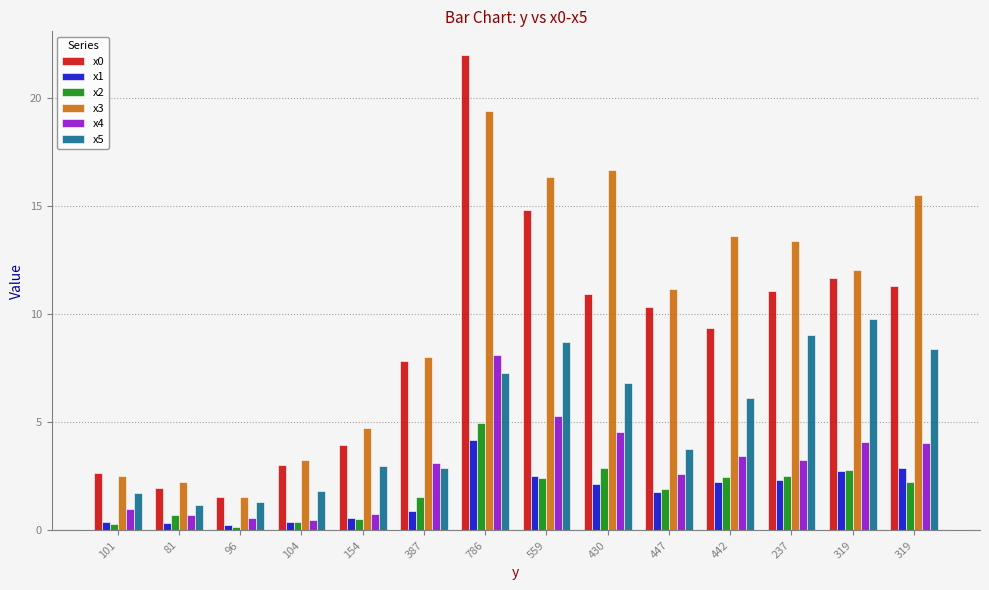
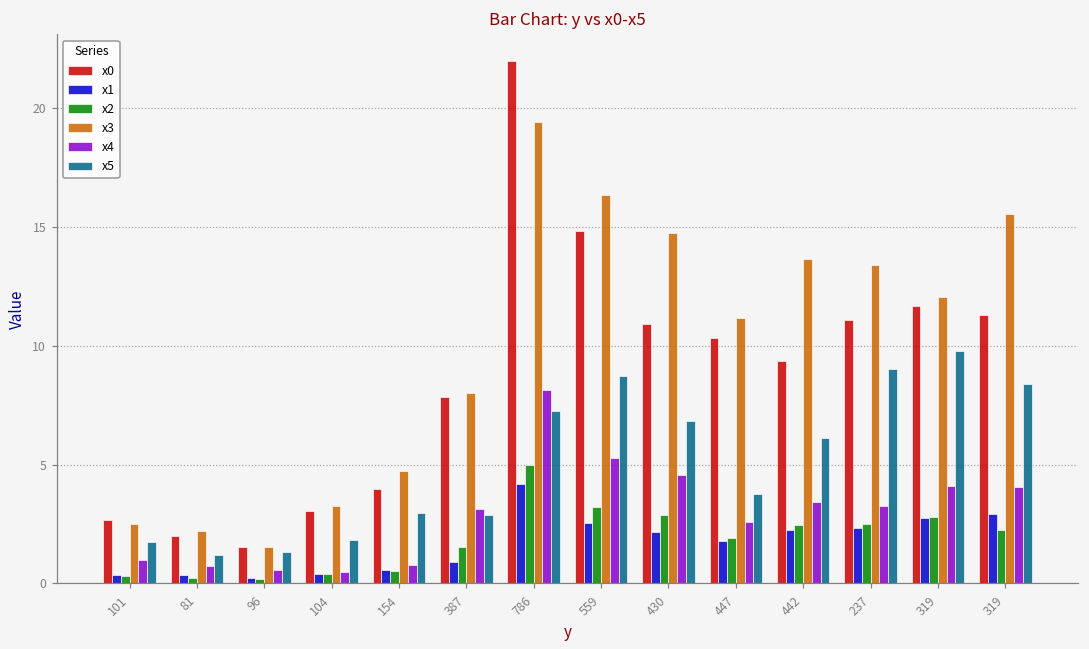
x2, 81: 0.7 -> 0.2
x2, 559: 2.4 -> 3.2
x3, 430: 16.7 -> 14.8
